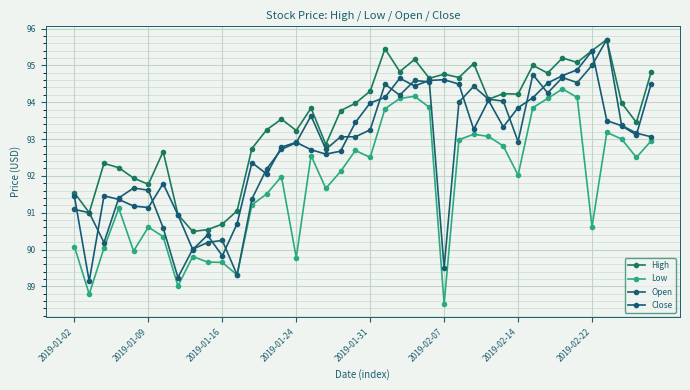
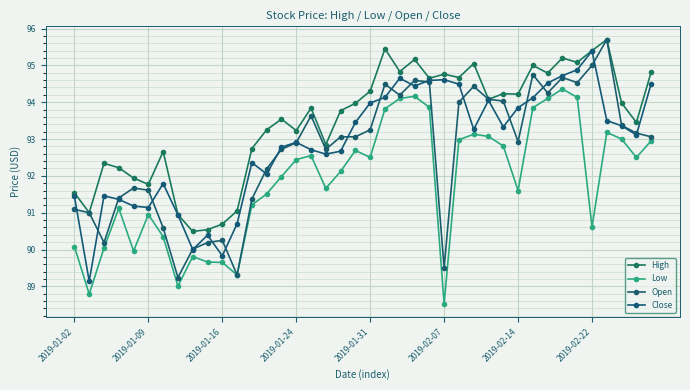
Low, 2019-01-09: 90.6 -> 91.0
Low, 2019-01-24: 89.8 -> 92.4
Low, 2019-02-14: 92.0 -> 91.6
